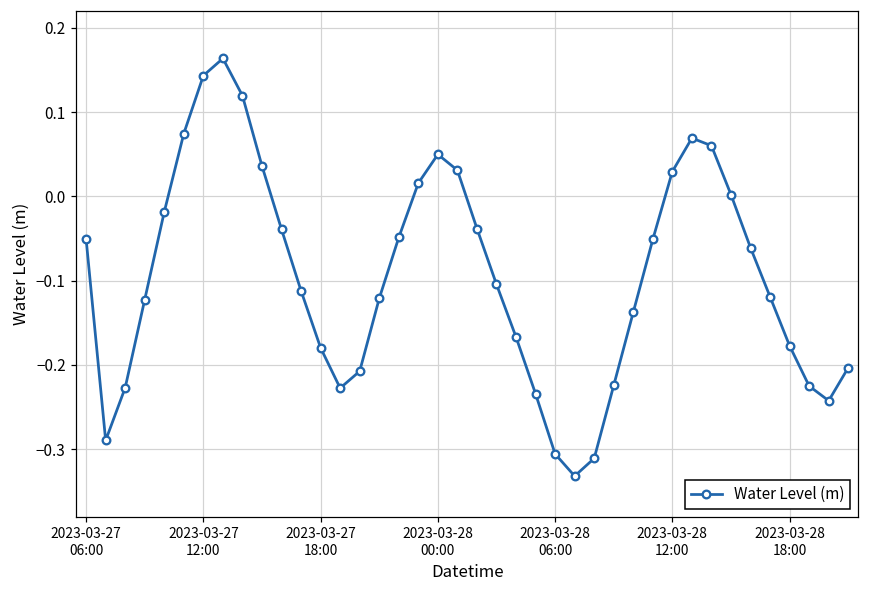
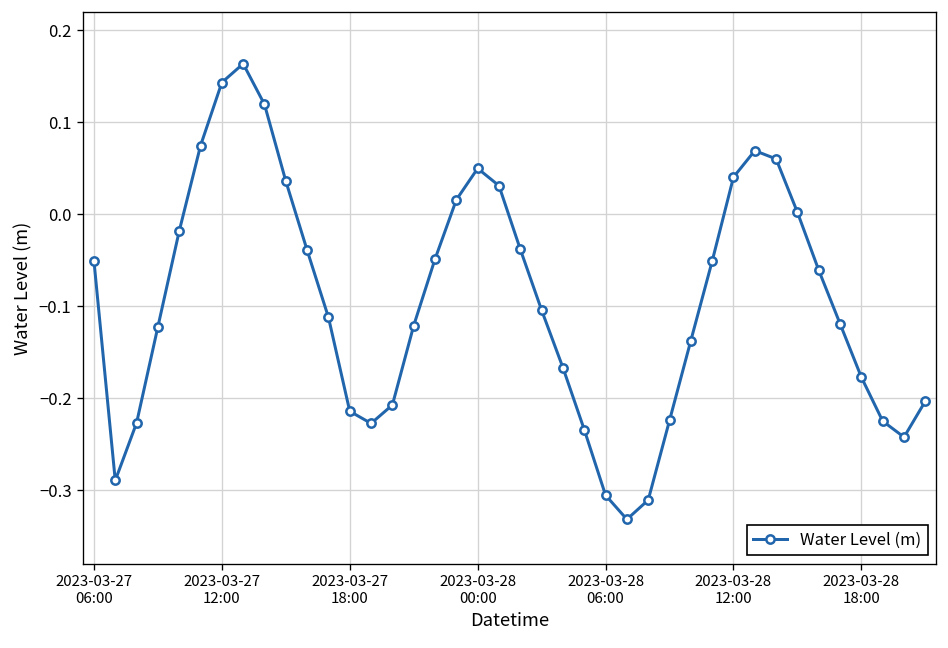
2023-03-27 18:00: -0.18 -> -0.21
2023-03-28 12:00: 0.03 -> 0.04
